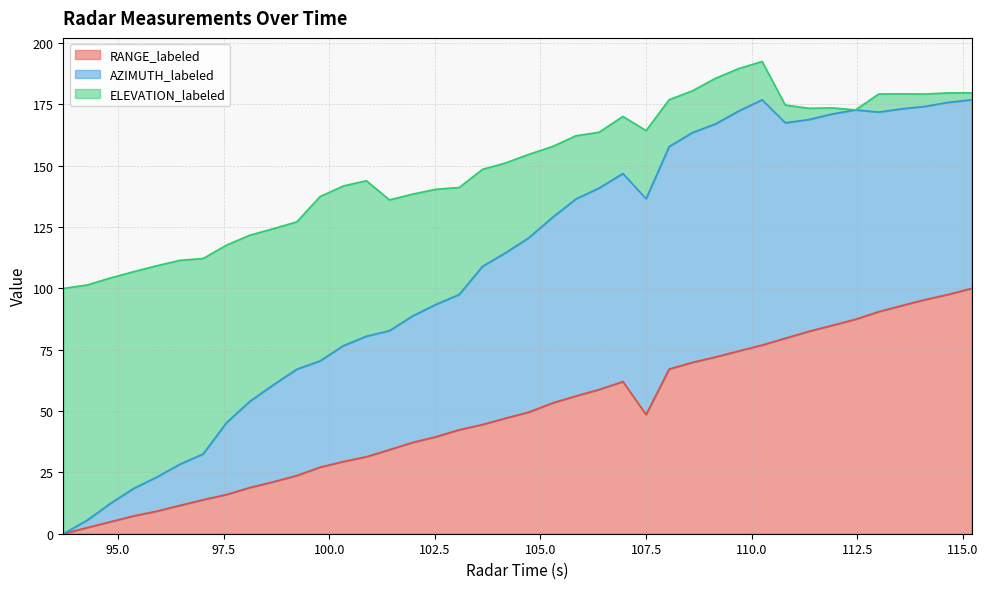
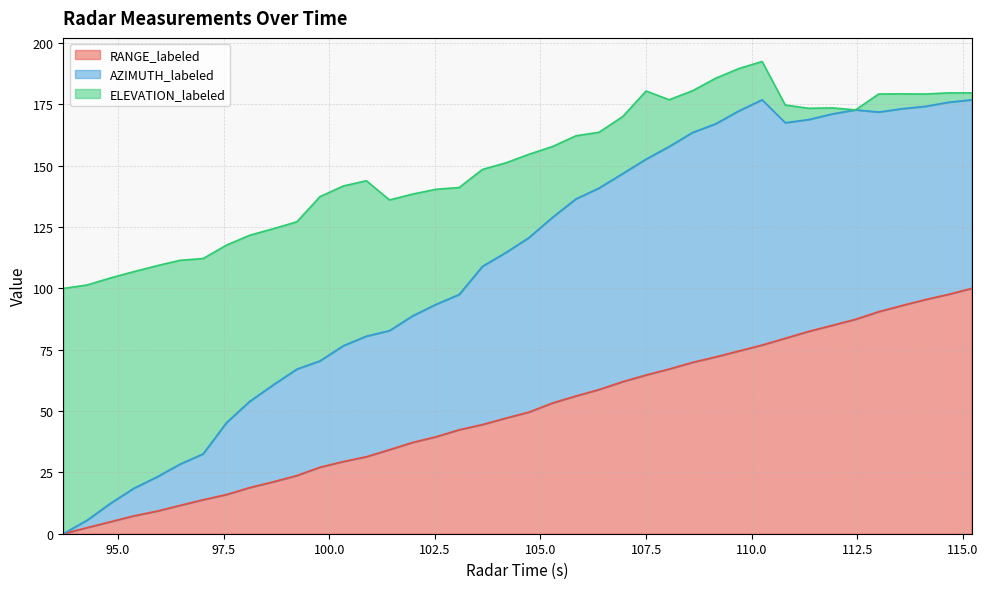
RANGE_labeled, 107.5: 49 -> 65
